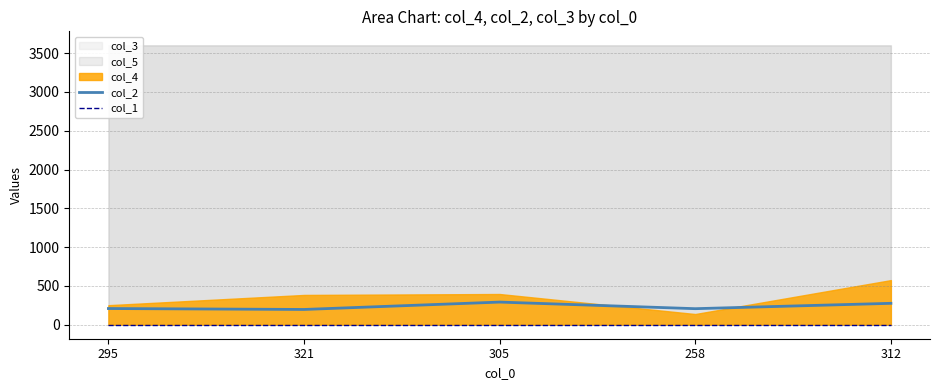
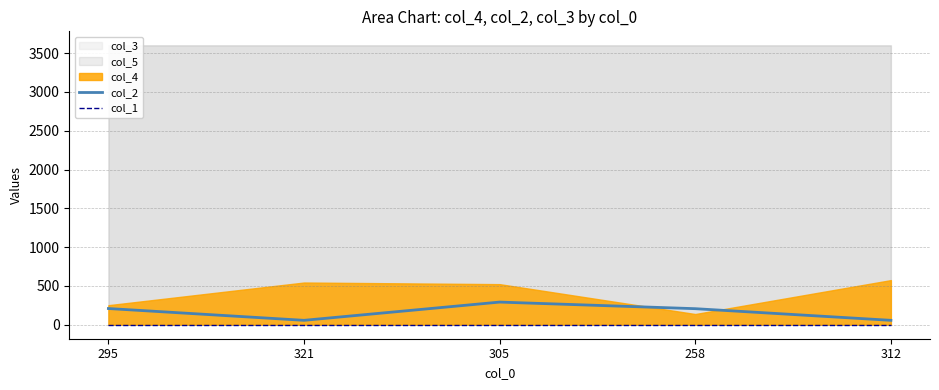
col_2, 321: 200 -> 100
col_4, 321: 400 -> 500
col_4, 305: 400 -> 500
col_2, 312: 300 -> 100
